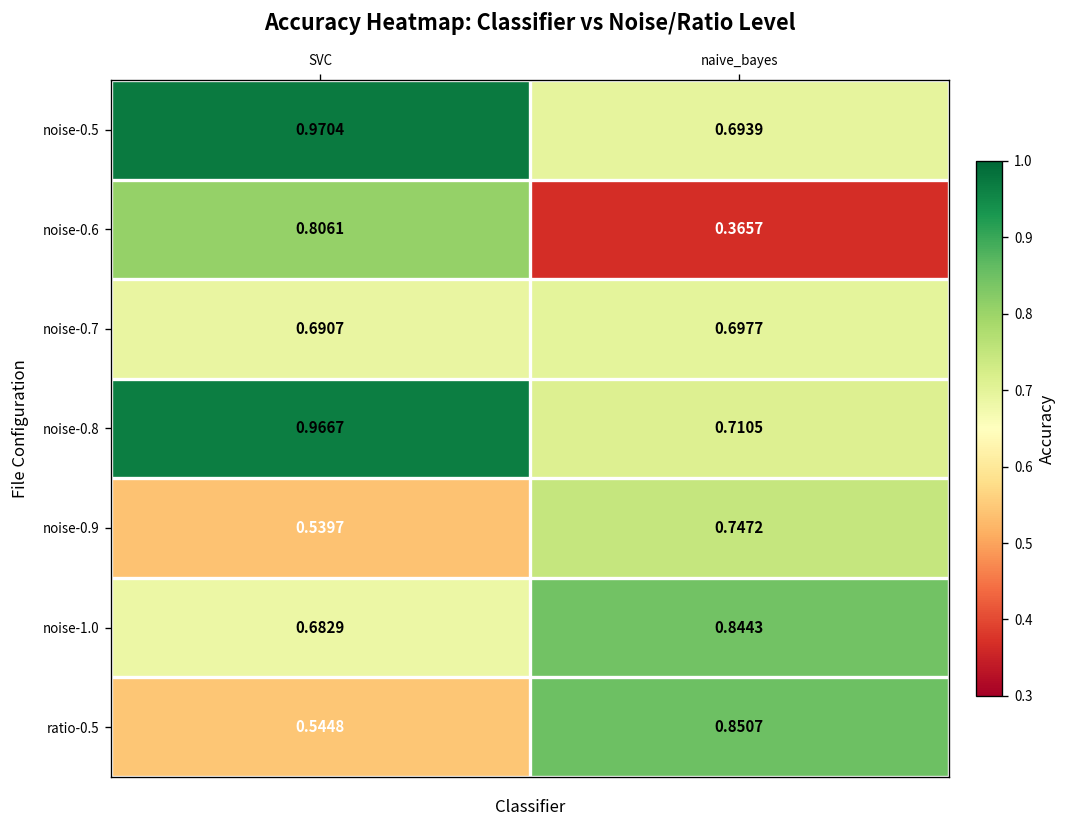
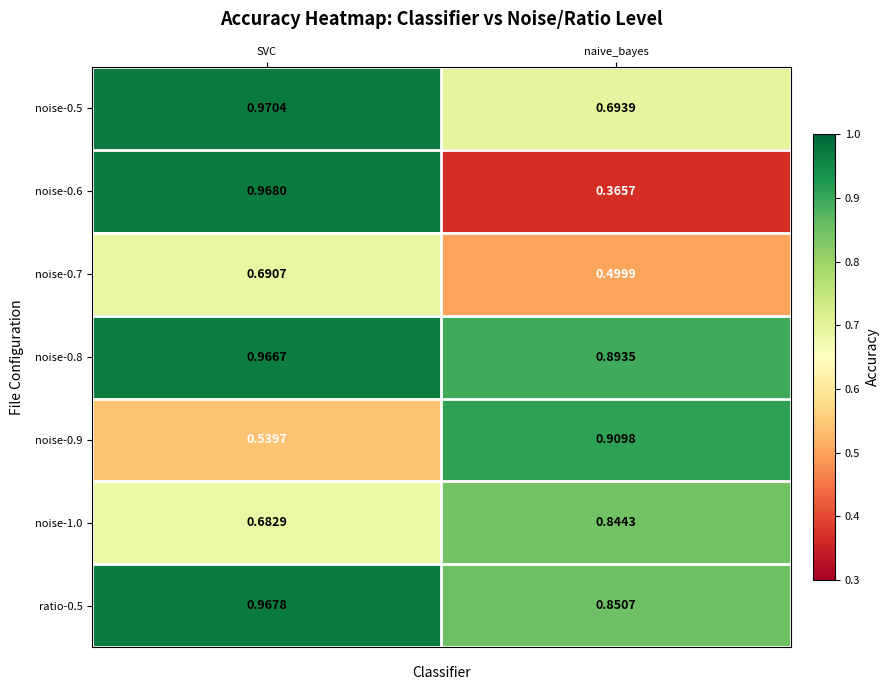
noise-0.6, SVC: 0.8061 -> 0.9680
noise-0.7, naive_bayes: 0.6977 -> 0.4999
noise-0.8, naive_bayes: 0.7105 -> 0.8935
noise-0.9, naive_bayes: 0.7472 -> 0.9098
ratio-0.5, SVC: 0.5448 -> 0.9678
